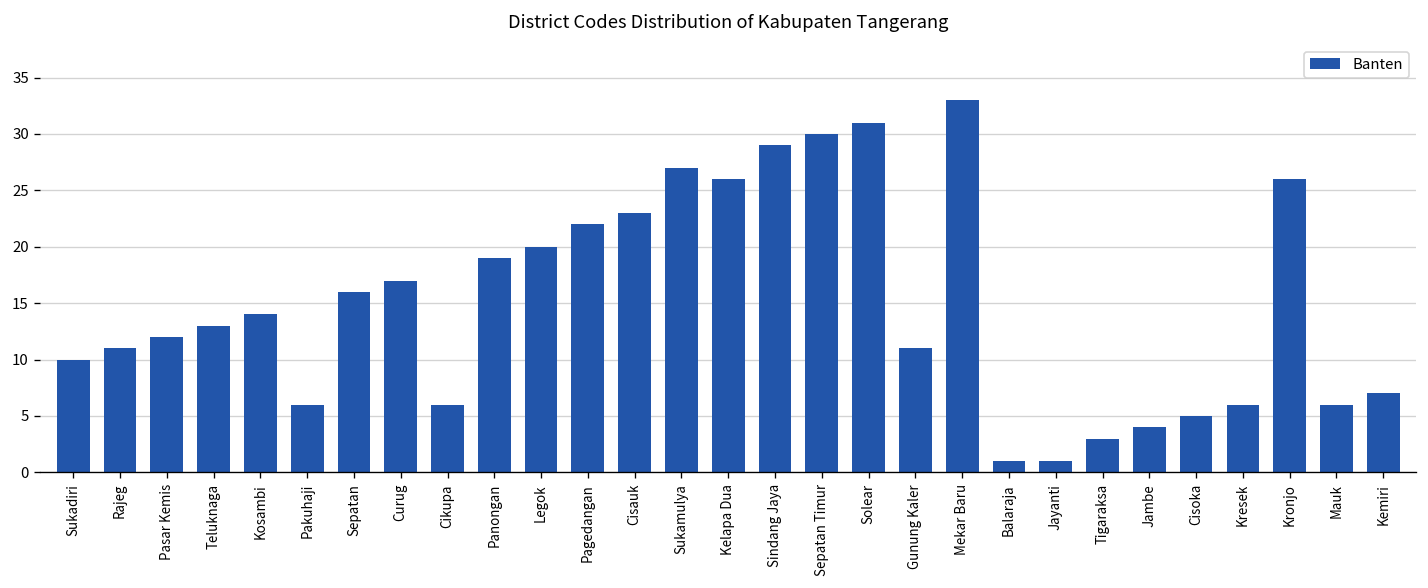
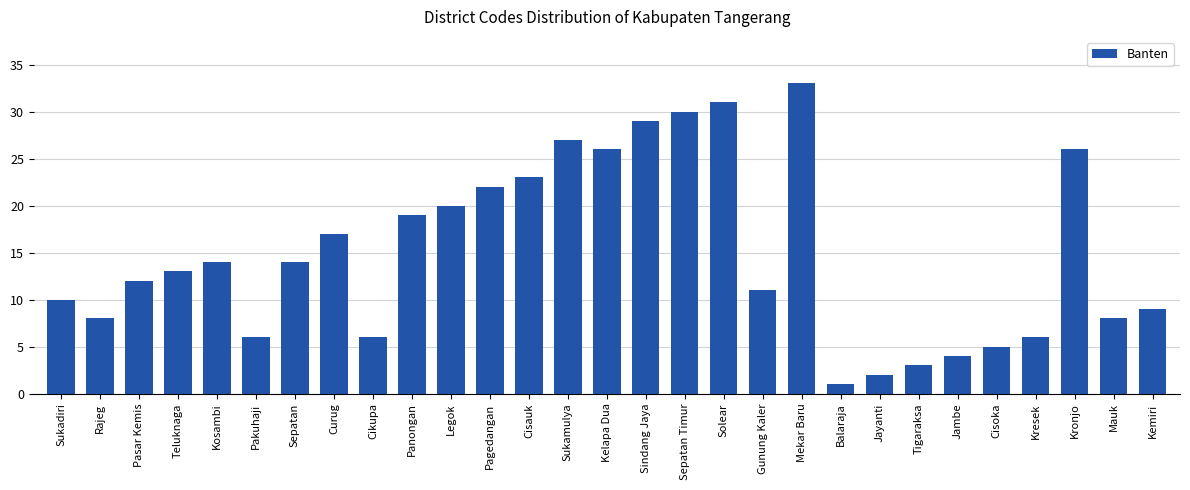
Rajeg: 11 -> 8
Sepatan: 16 -> 14
Jayanti: 1 -> 2
Mauk: 6 -> 8
Kemiri: 7 -> 9
